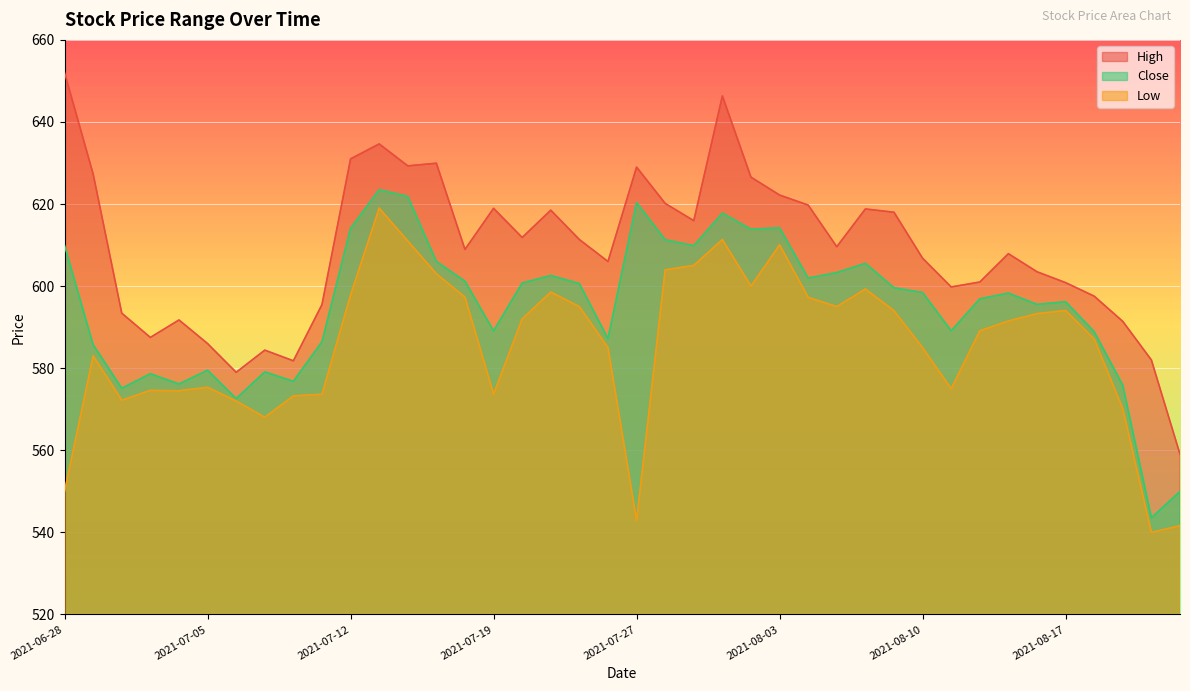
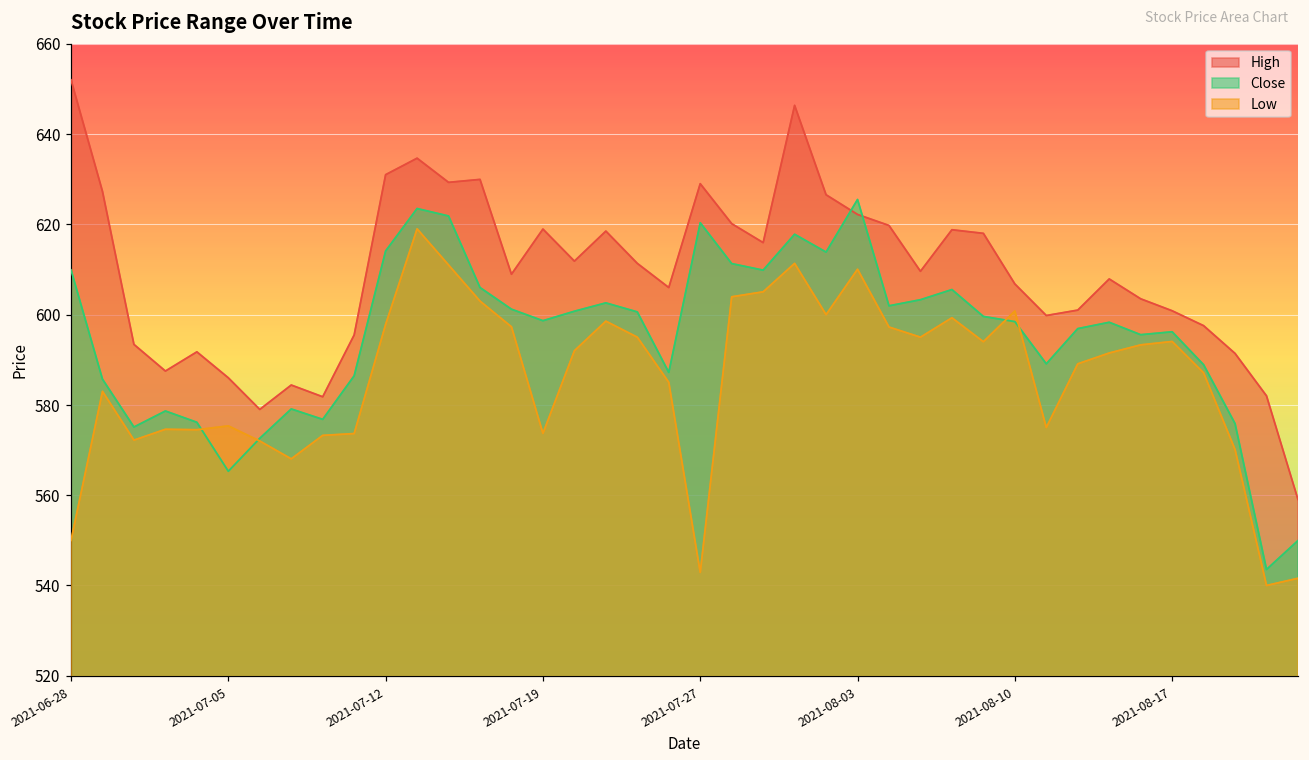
Close, 2021-07-05: 580 -> 565
Close, 2021-07-19: 589 -> 599
Close, 2021-08-03: 614 -> 626
Low, 2021-08-10: 585 -> 601
